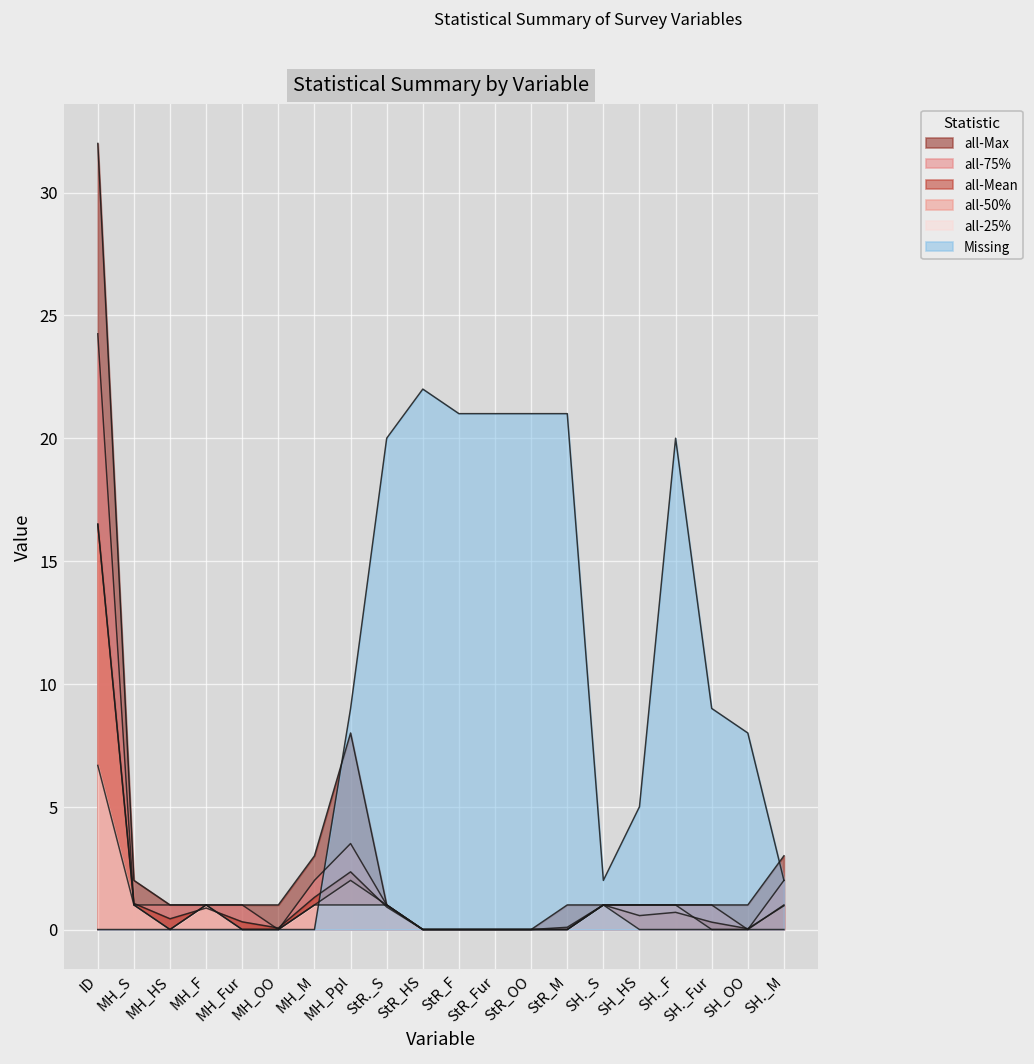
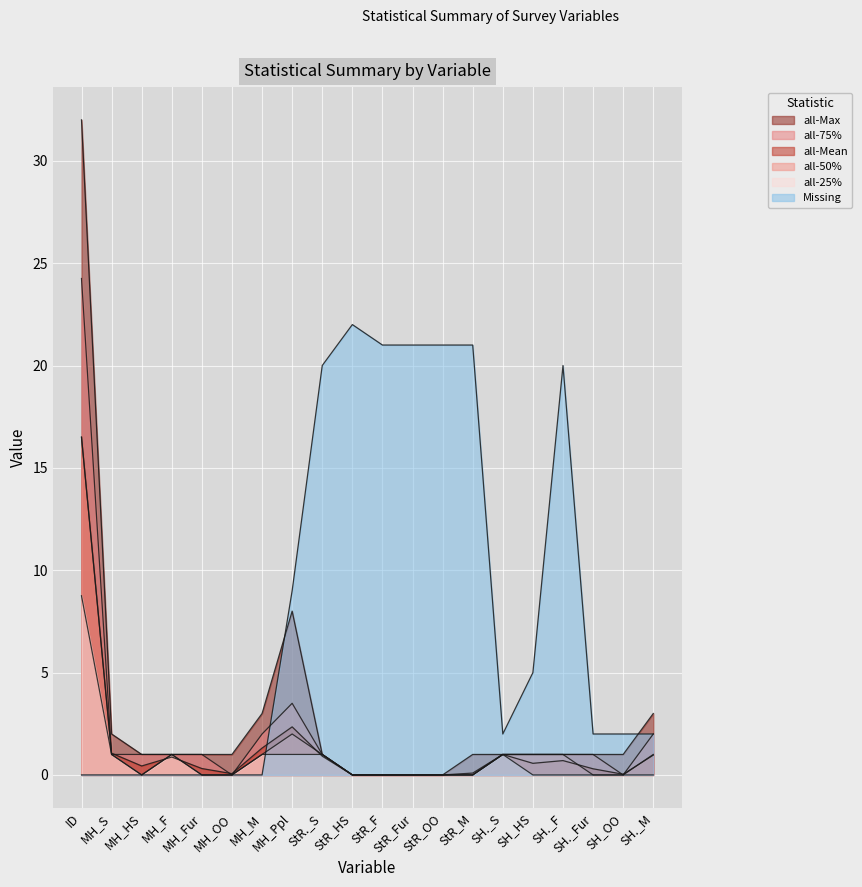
all-25%, ID: 6.7 -> 8.8
Missing, SH._Fur: 9 -> 2
Missing, SH_OO: 8 -> 2
